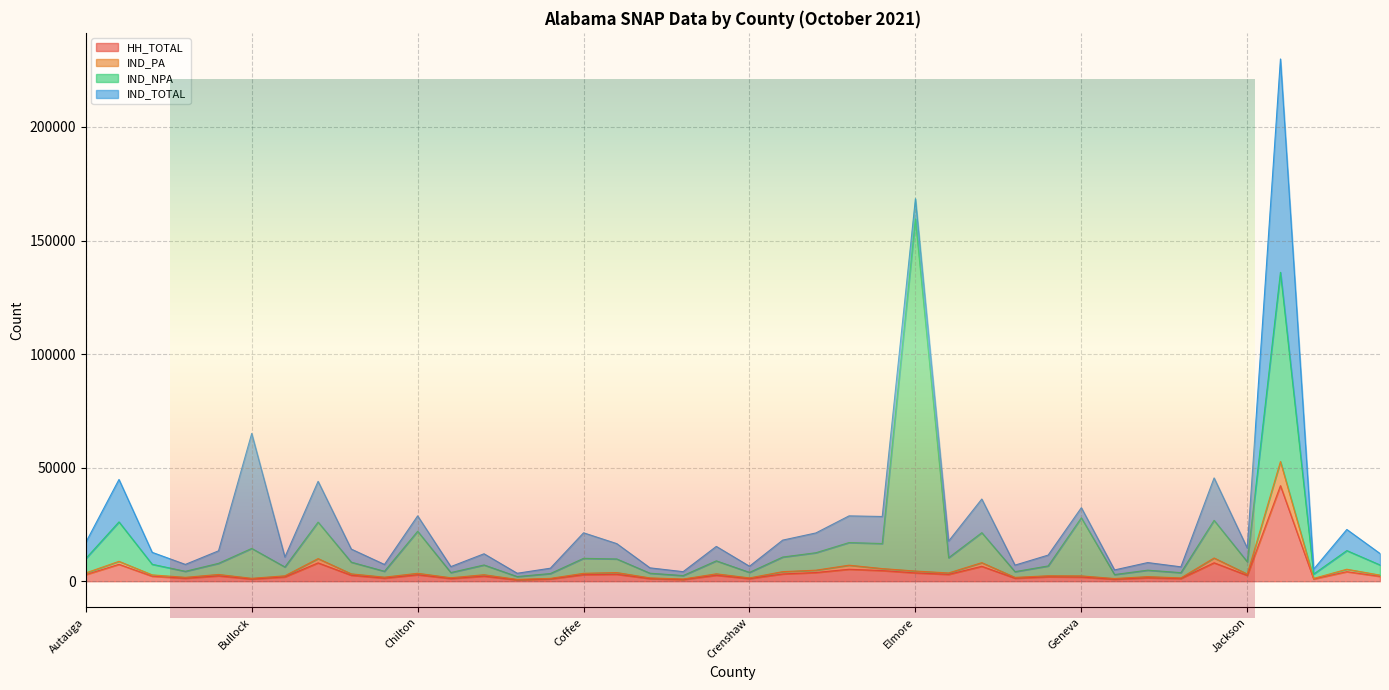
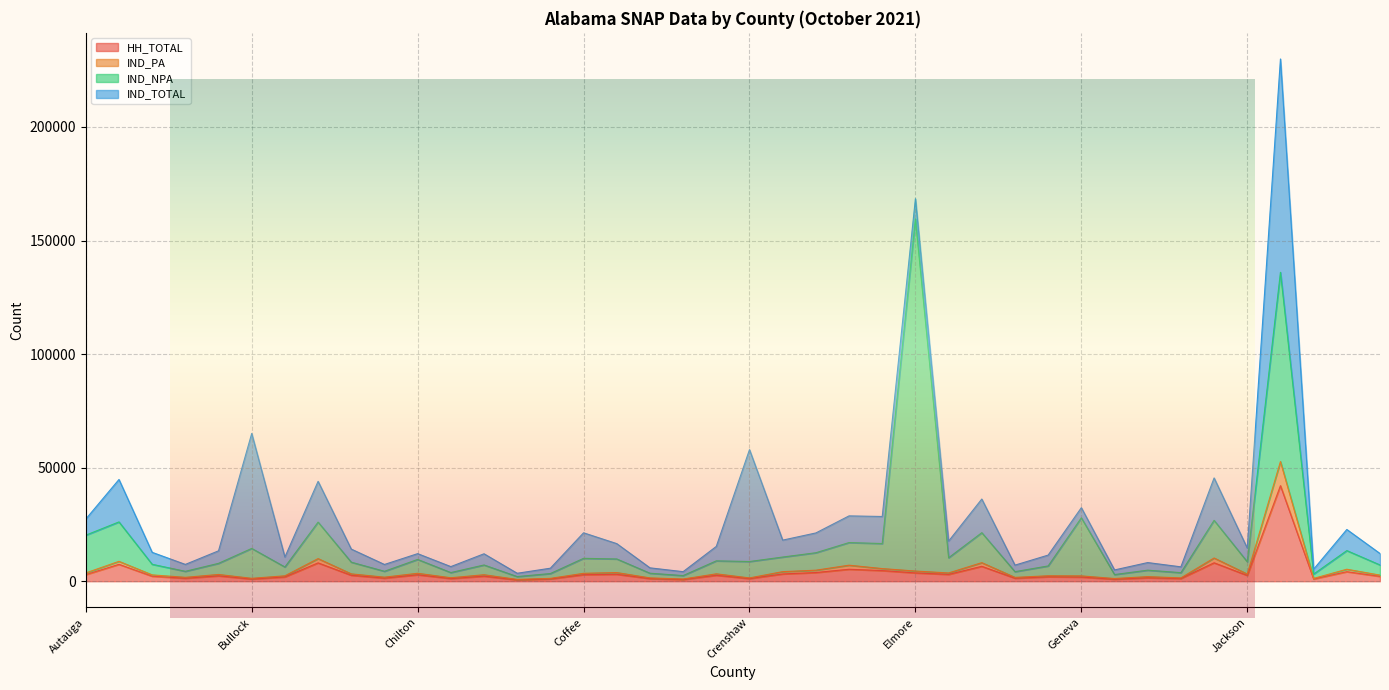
IND_NPA, Autauga: 6000 -> 17000
IND_NPA, Chilton: 19000 -> 6000
IND_TOTAL, Chilton: 7000 -> 3000
IND_NPA, Crenshaw: 2000 -> 7000
IND_TOTAL, Crenshaw: 3000 -> 49000
